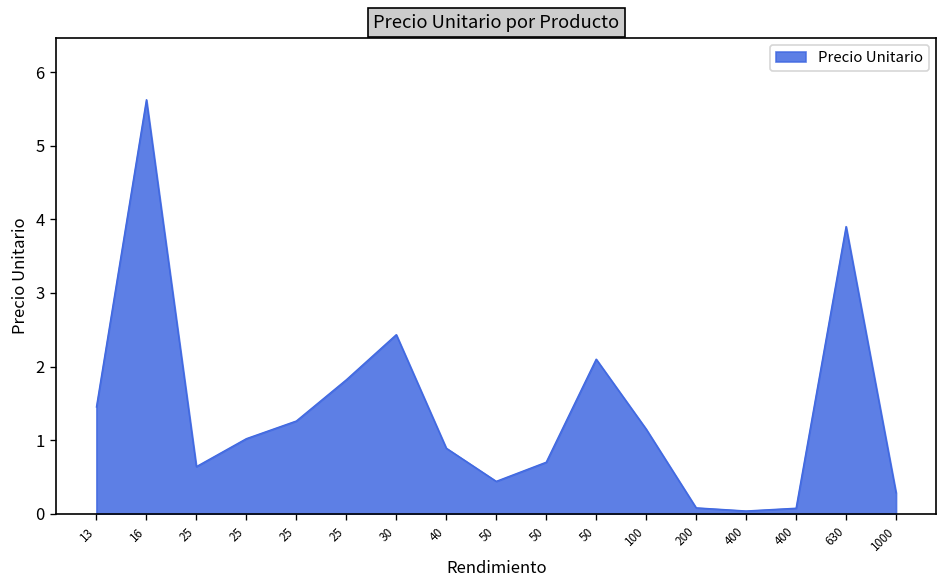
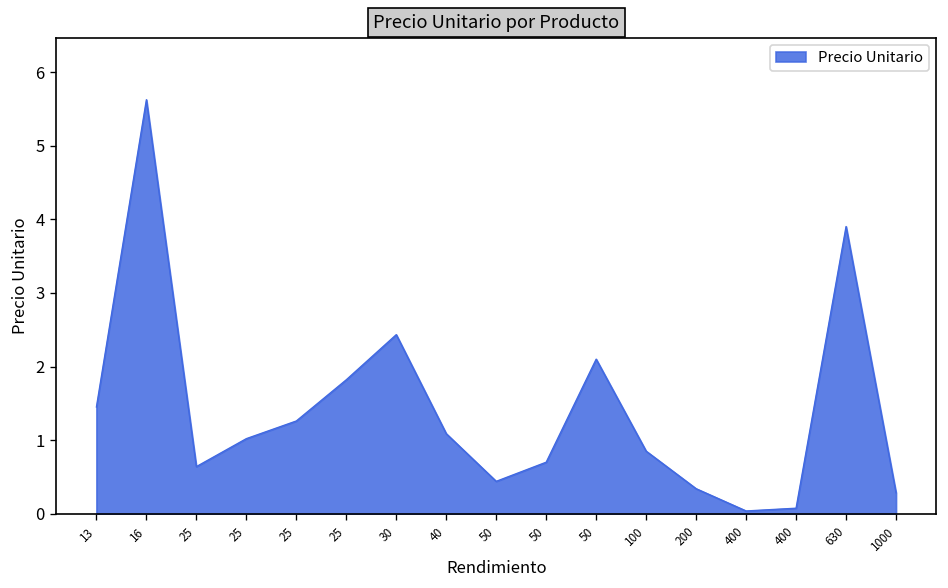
40: 0.9 -> 1.1
100: 1.2 -> 0.9
200: 0.1 -> 0.3
